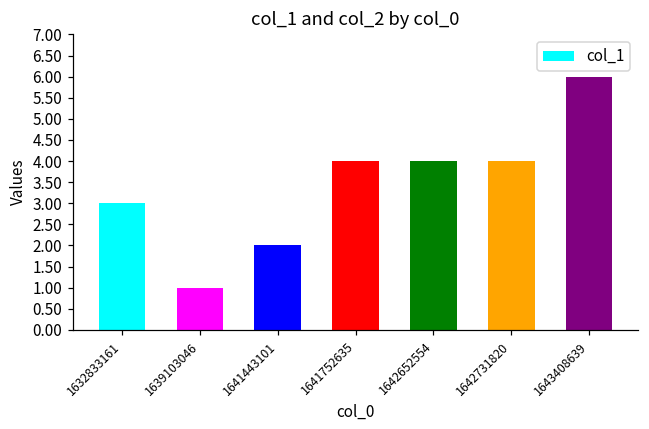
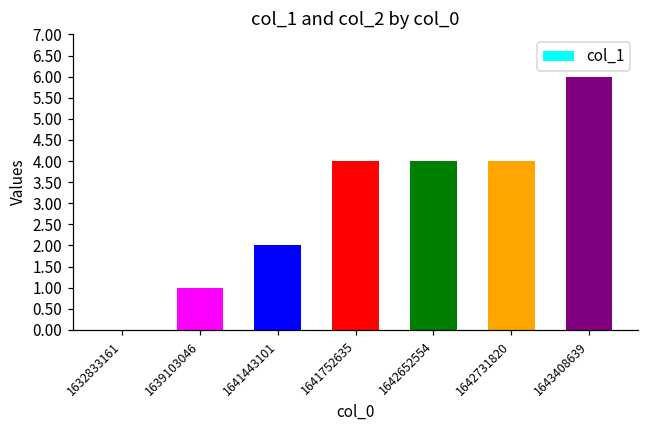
1632833161: 3 -> 0
